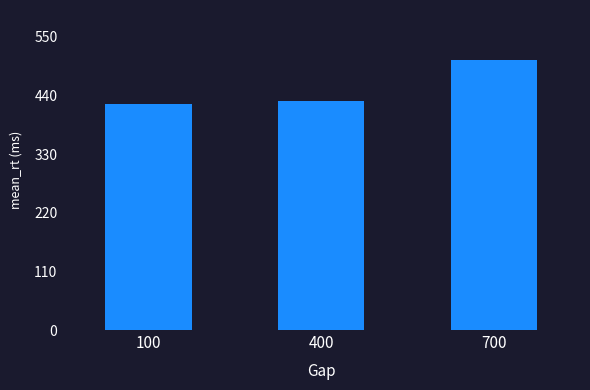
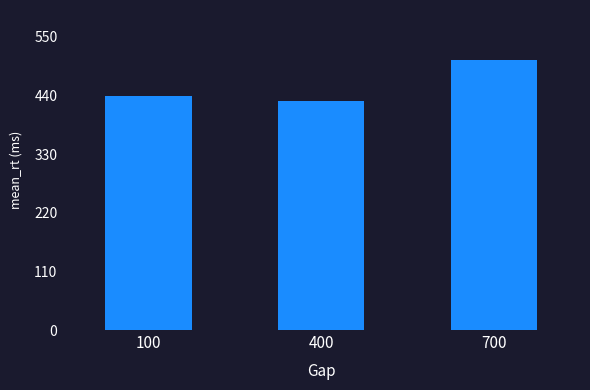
100: 420 -> 440
